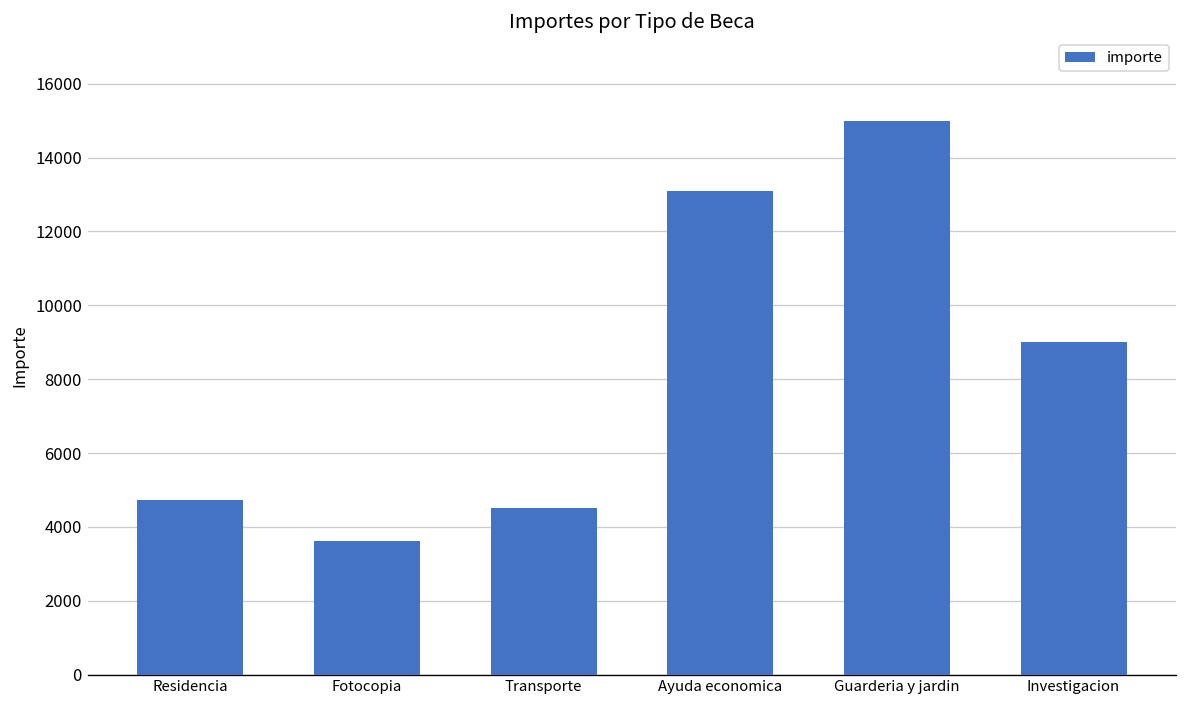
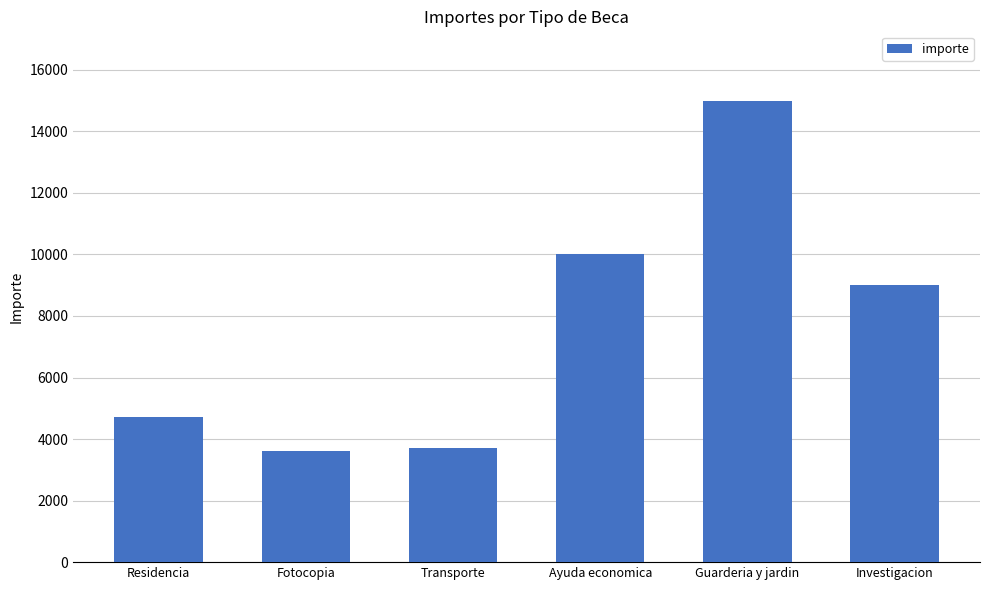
Transporte: 4500 -> 3700
Ayuda economica: 13100 -> 10000
